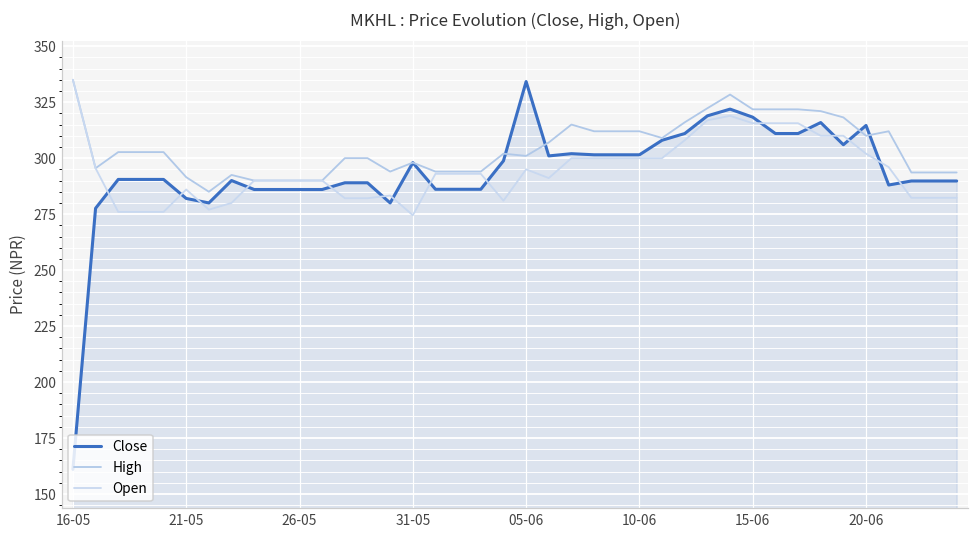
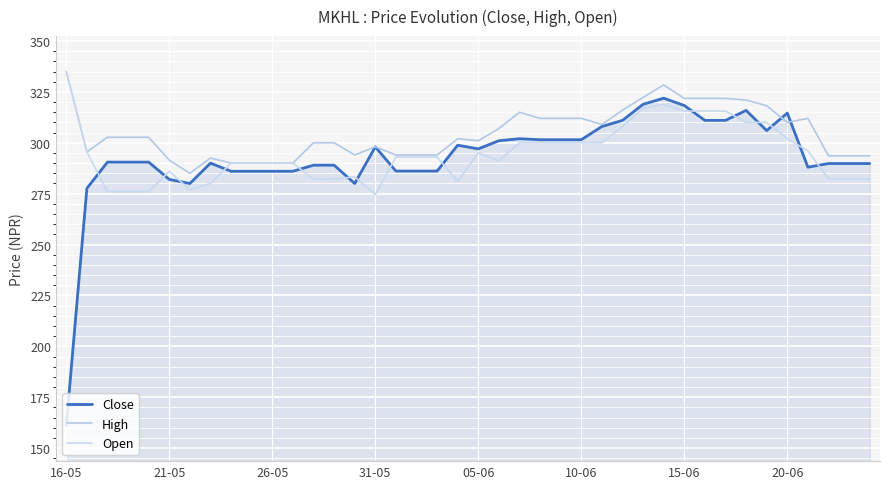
Close, 05-06: 334 -> 297
